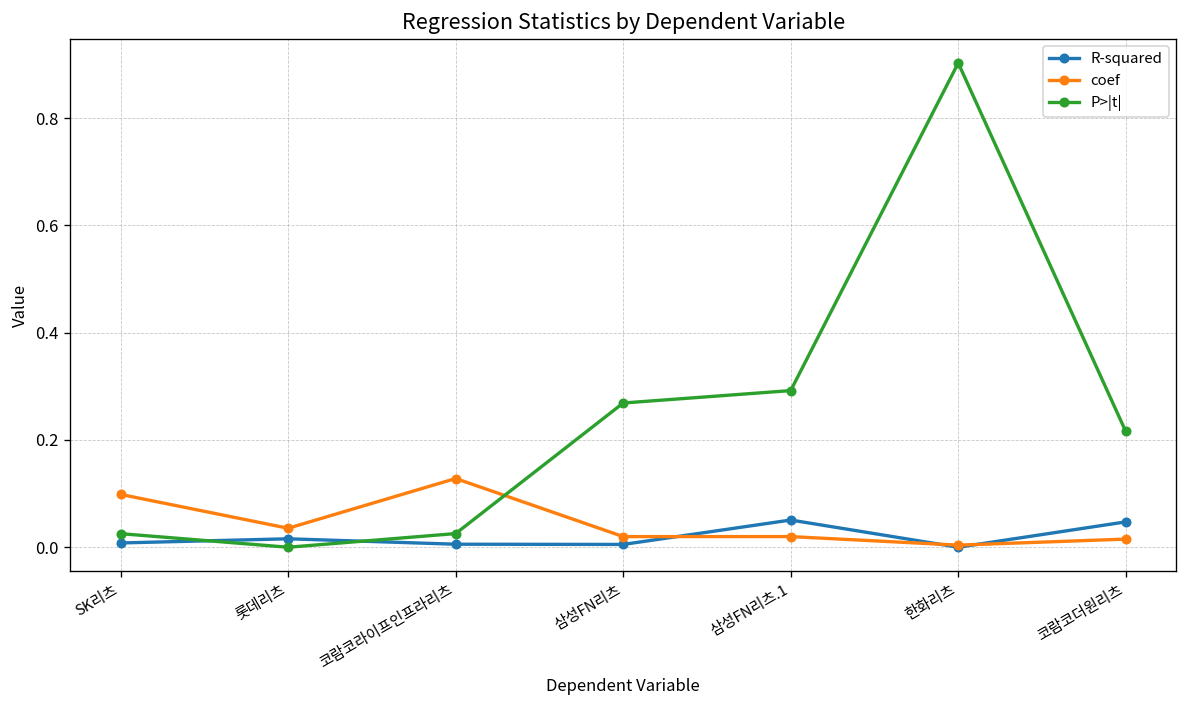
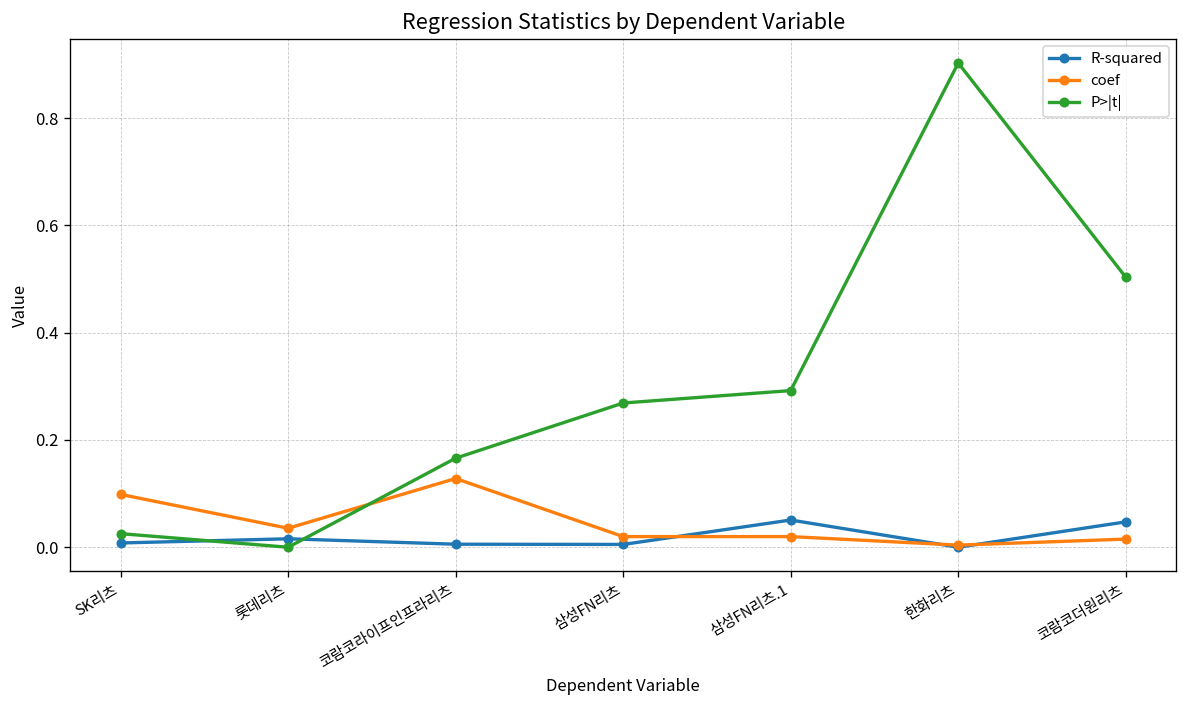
P>|t|, 코람코라이프인프라리츠: 0.03 -> 0.17
P>|t|, 코람코더원리츠: 0.22 -> 0.50
